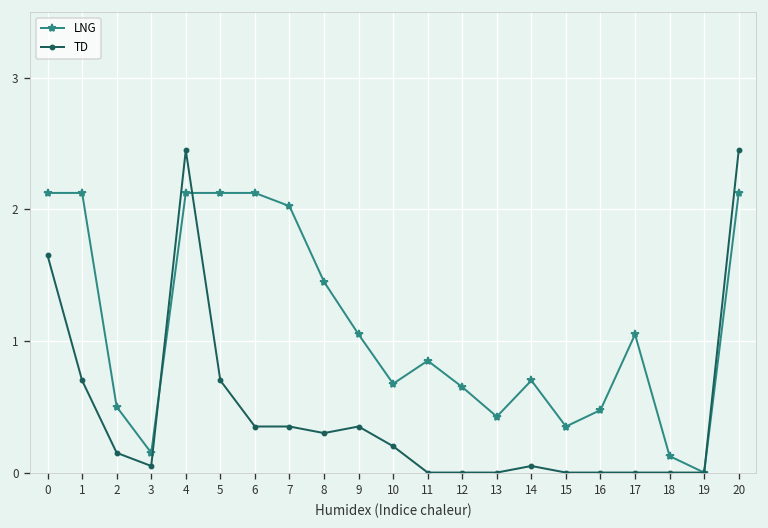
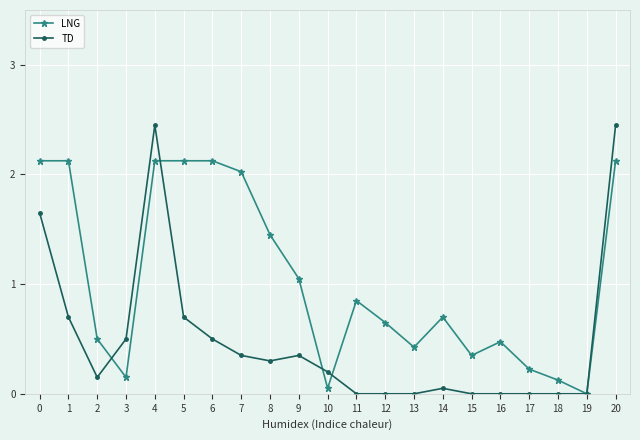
TD, 3: 0.05 -> 0.50
TD, 6: 0.35 -> 0.50
LNG, 10: 0.68 -> 0.05
LNG, 17: 1.05 -> 0.23
